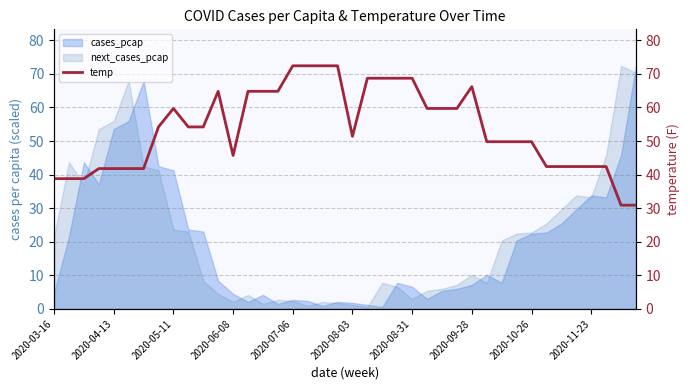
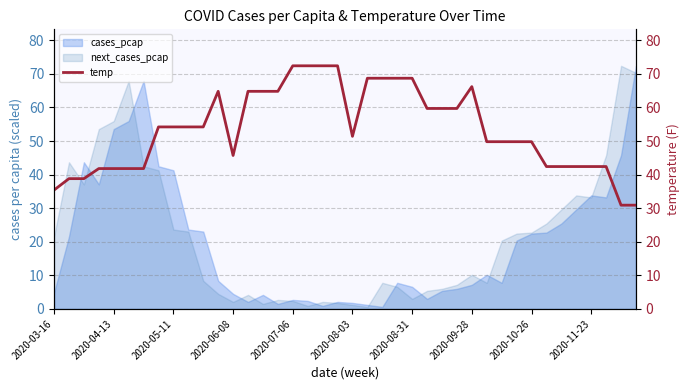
temp, 2020-03-16: 39 -> 35
temp, 2020-05-11: 60 -> 54
